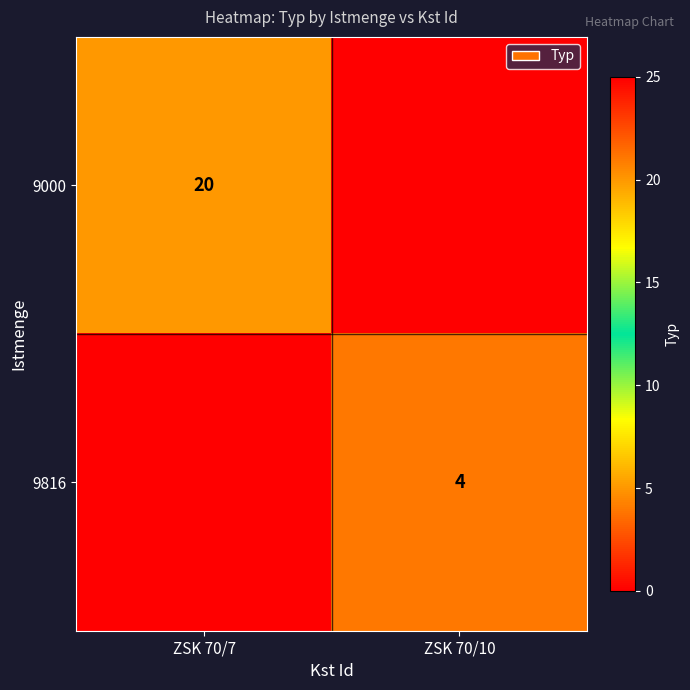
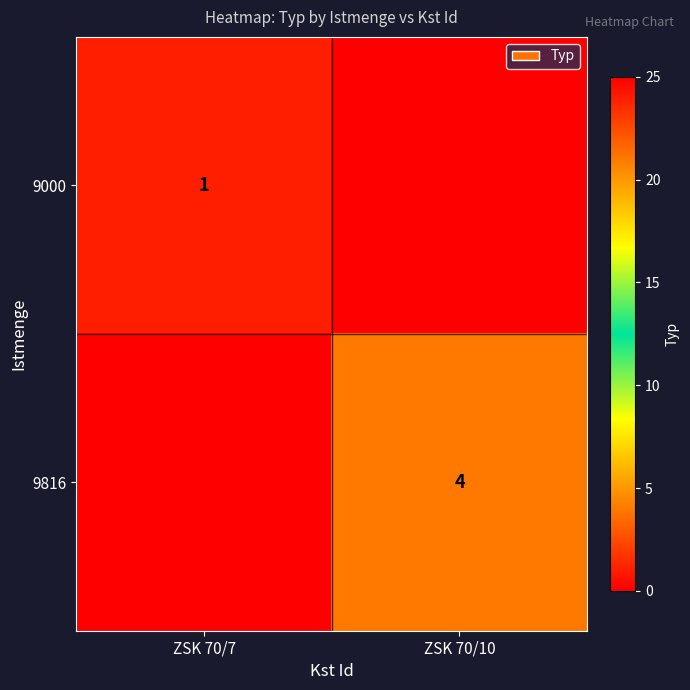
9000, ZSK 70/7: 20 -> 1
